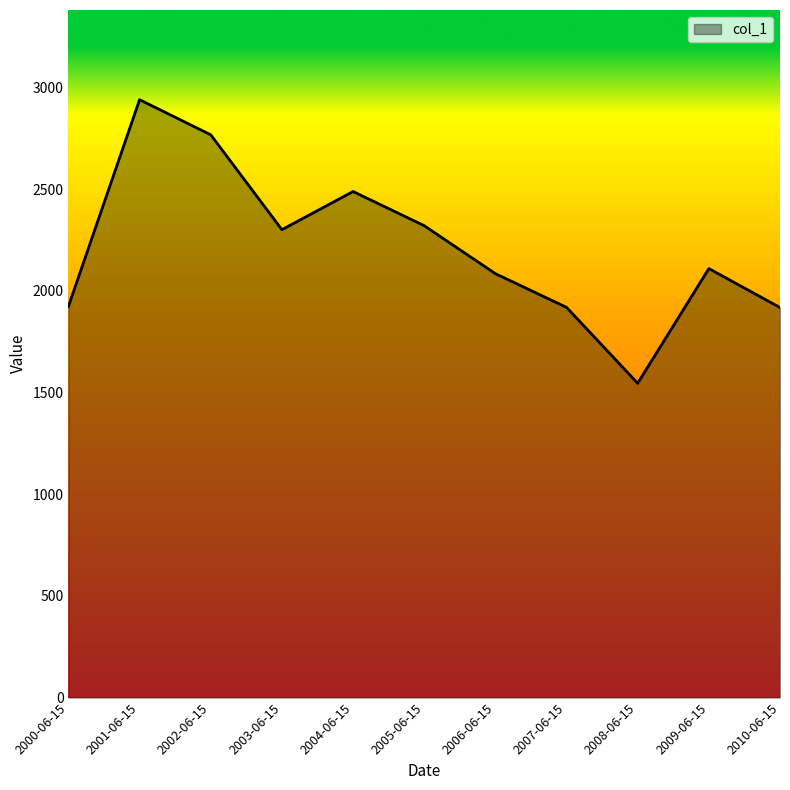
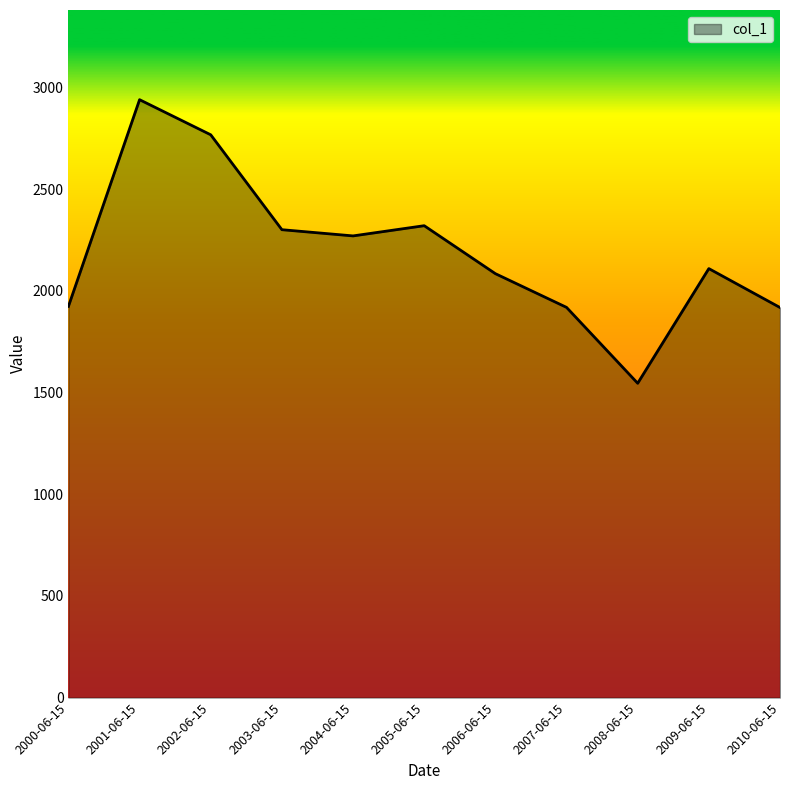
2004-06-15: 2490 -> 2270
